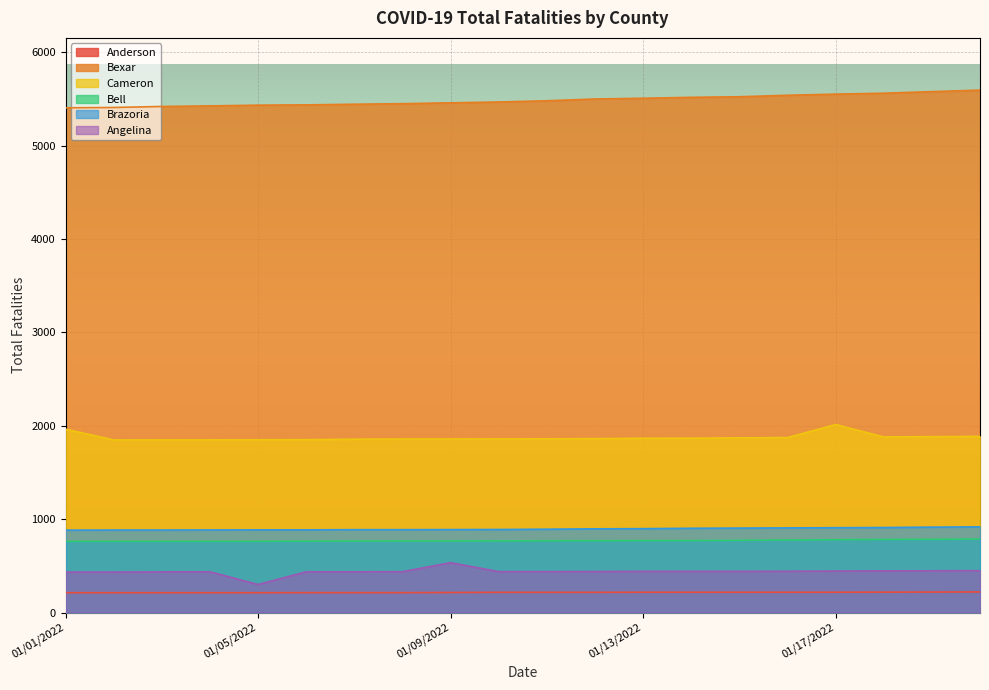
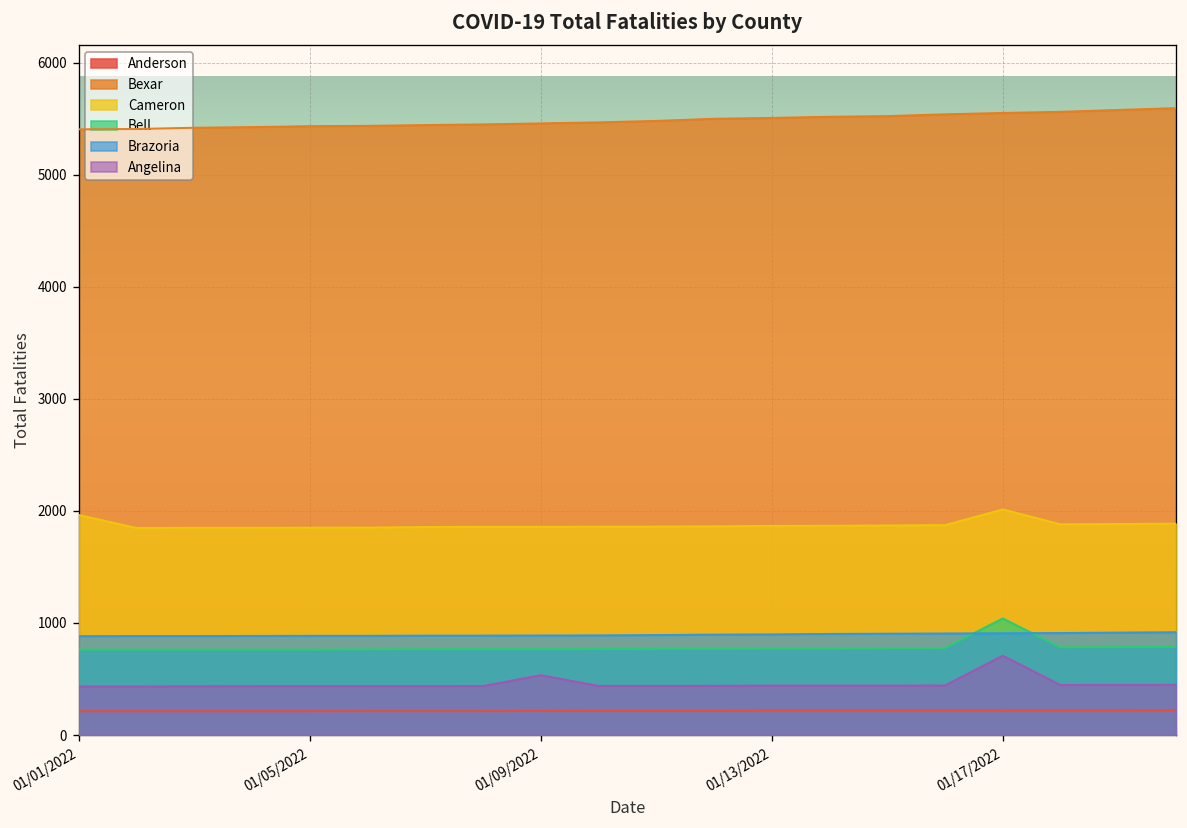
Angelina, 01/05/2022: 300 -> 400
Bell, 01/17/2022: 800 -> 1000
Angelina, 01/17/2022: 400 -> 700
